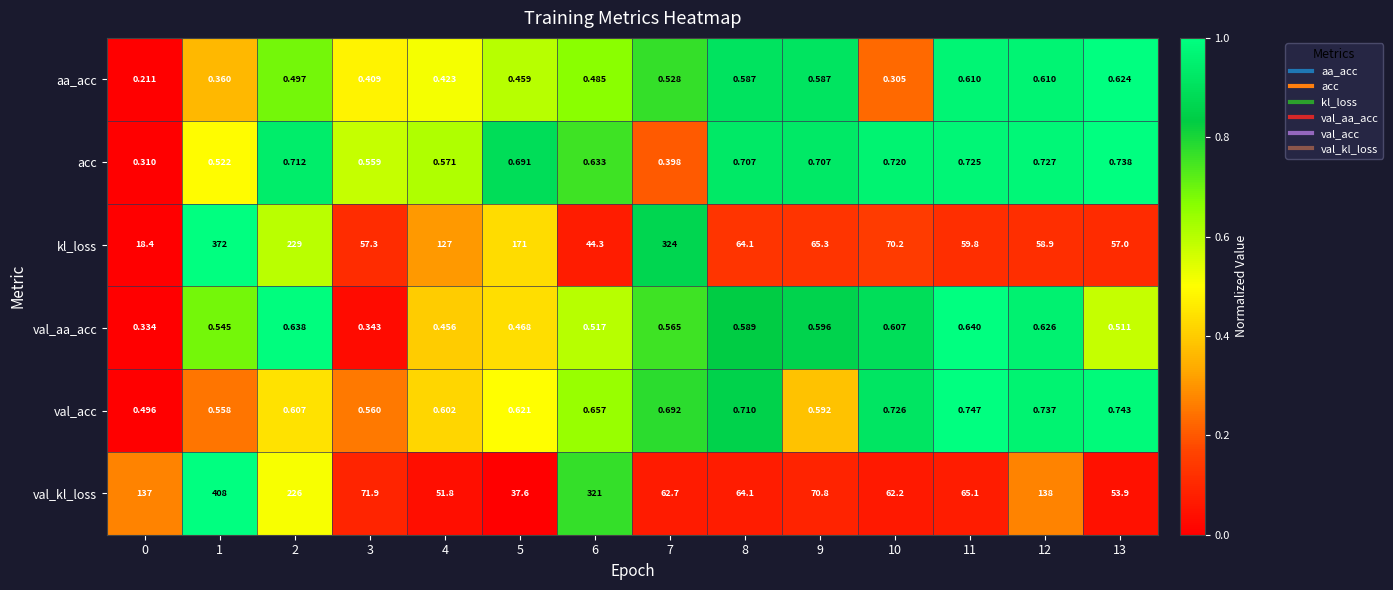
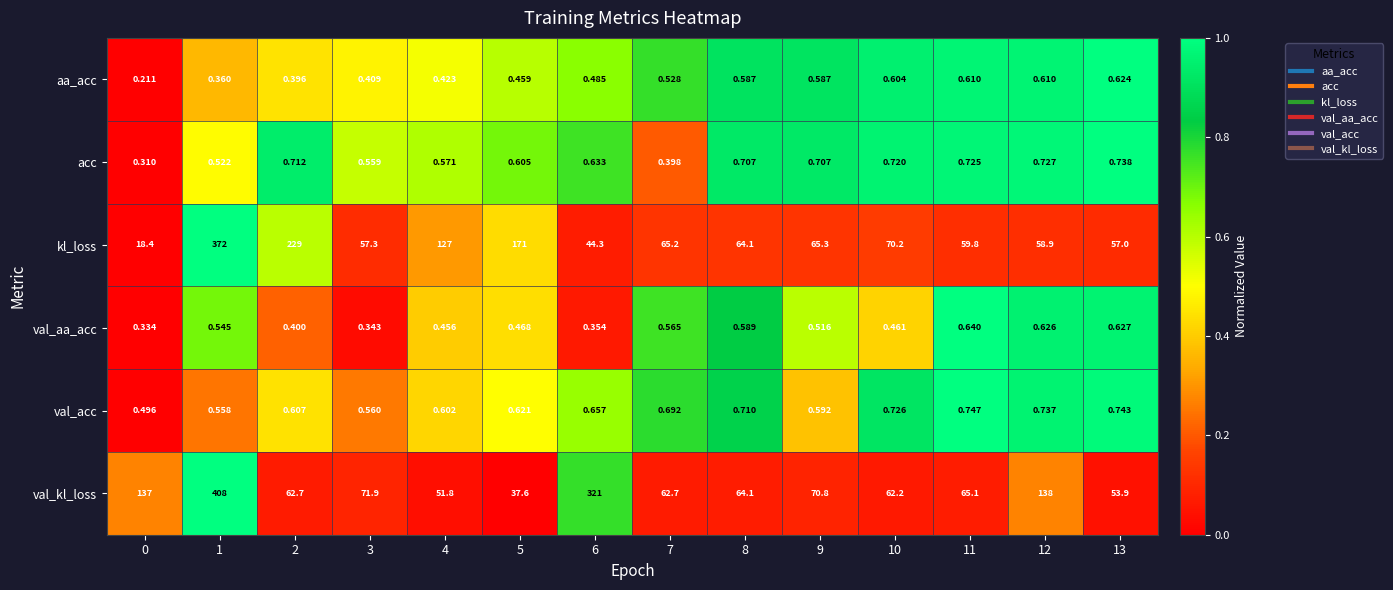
aa_acc, 2: 0.497 -> 0.396
aa_acc, 10: 0.305 -> 0.604
acc, 5: 0.691 -> 0.605
kl_loss, 7: 324 -> 65.2
val_aa_acc, 2: 0.638 -> 0.400
val_aa_acc, 6: 0.517 -> 0.354
val_aa_acc, 9: 0.596 -> 0.516
val_aa_acc, 10: 0.607 -> 0.461
val_aa_acc, 13: 0.511 -> 0.627
val_kl_loss, 2: 226 -> 62.7
